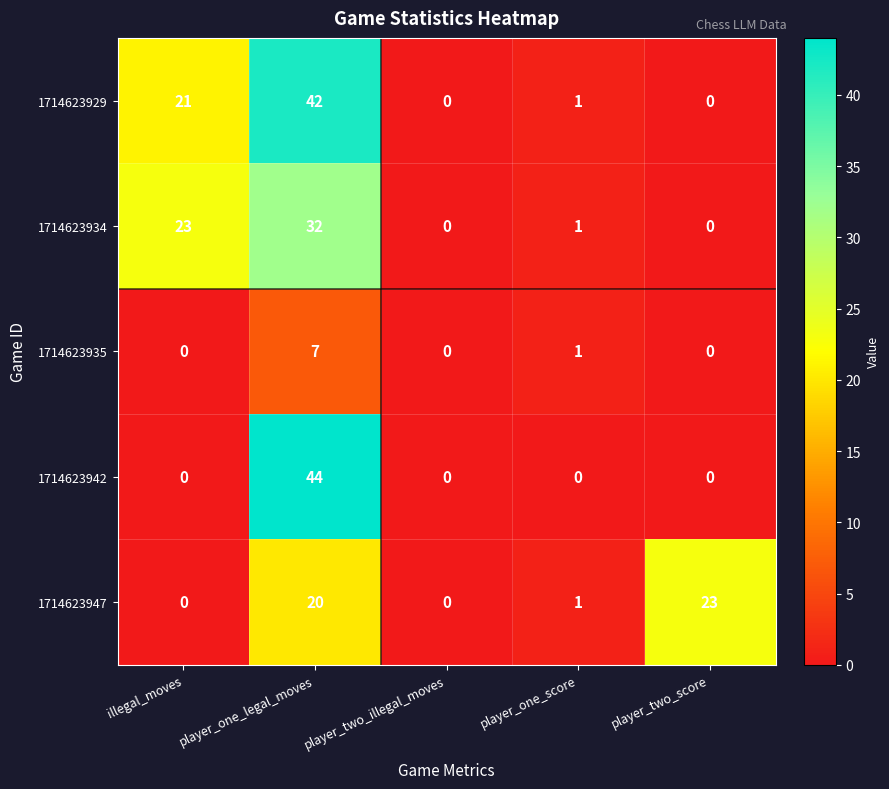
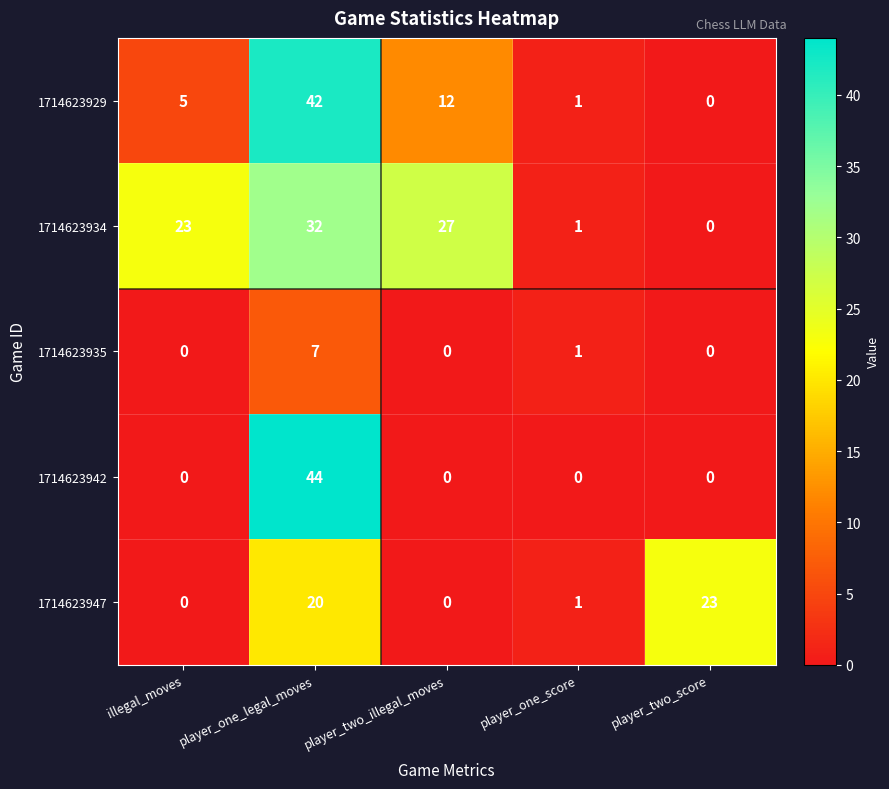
1714623929, illegal_moves: 21 -> 5
1714623929, player_two_illegal_moves: 0 -> 12
1714623934, player_two_illegal_moves: 0 -> 27
